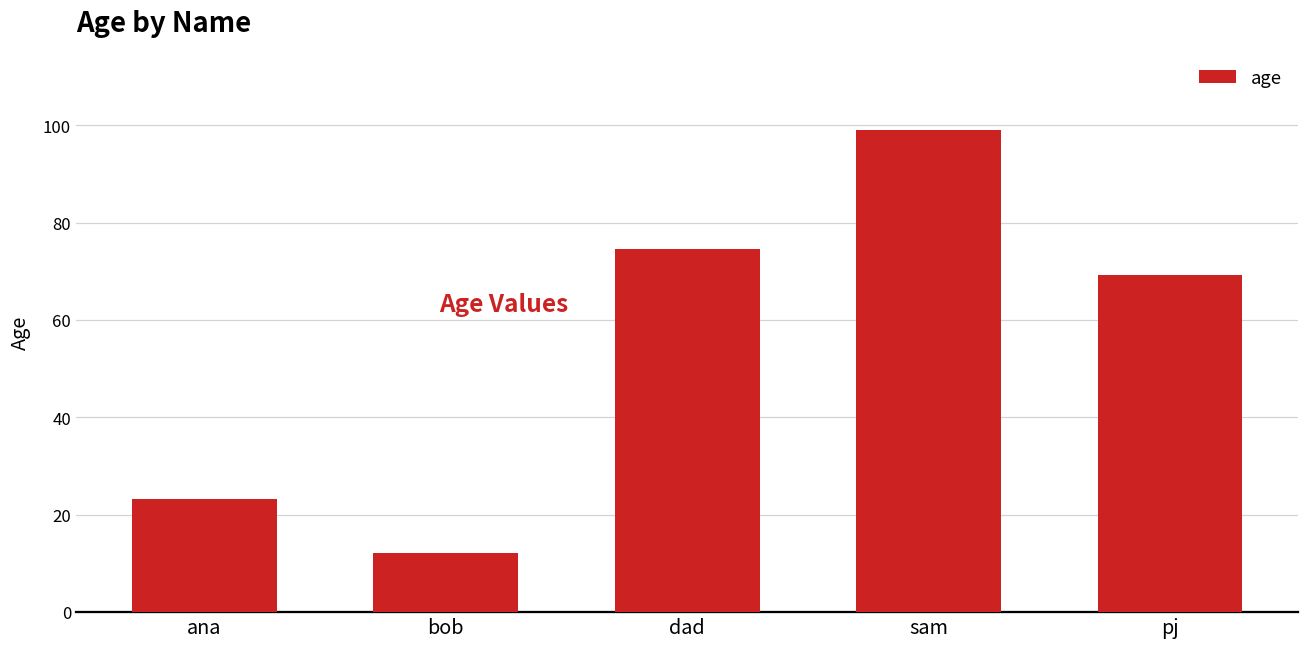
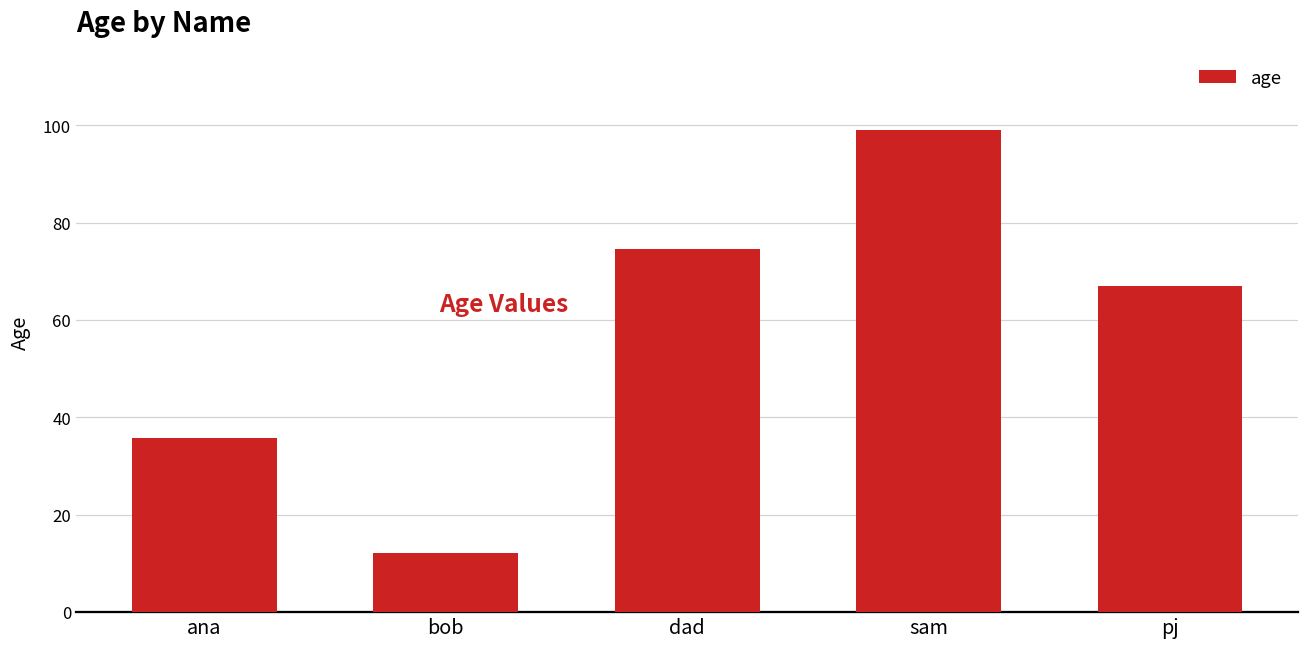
ana: 23 -> 36
pj: 69 -> 67
